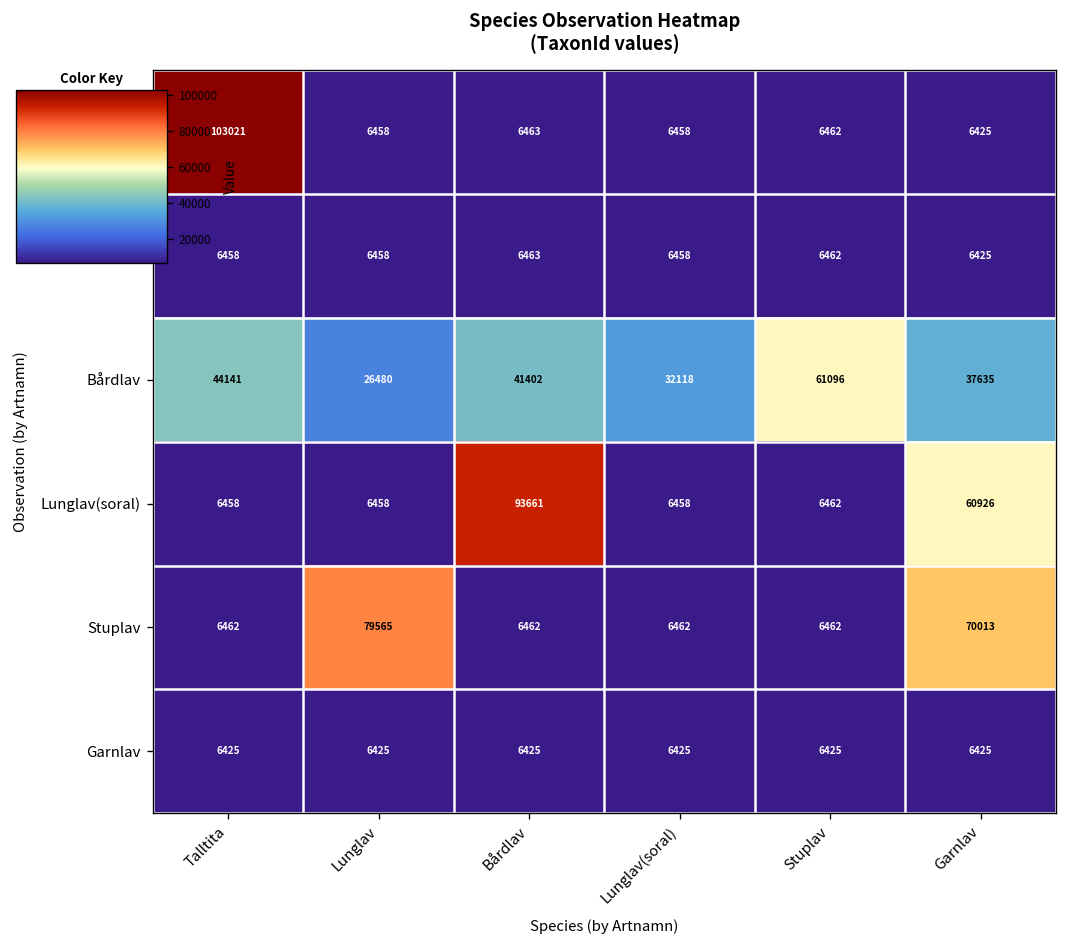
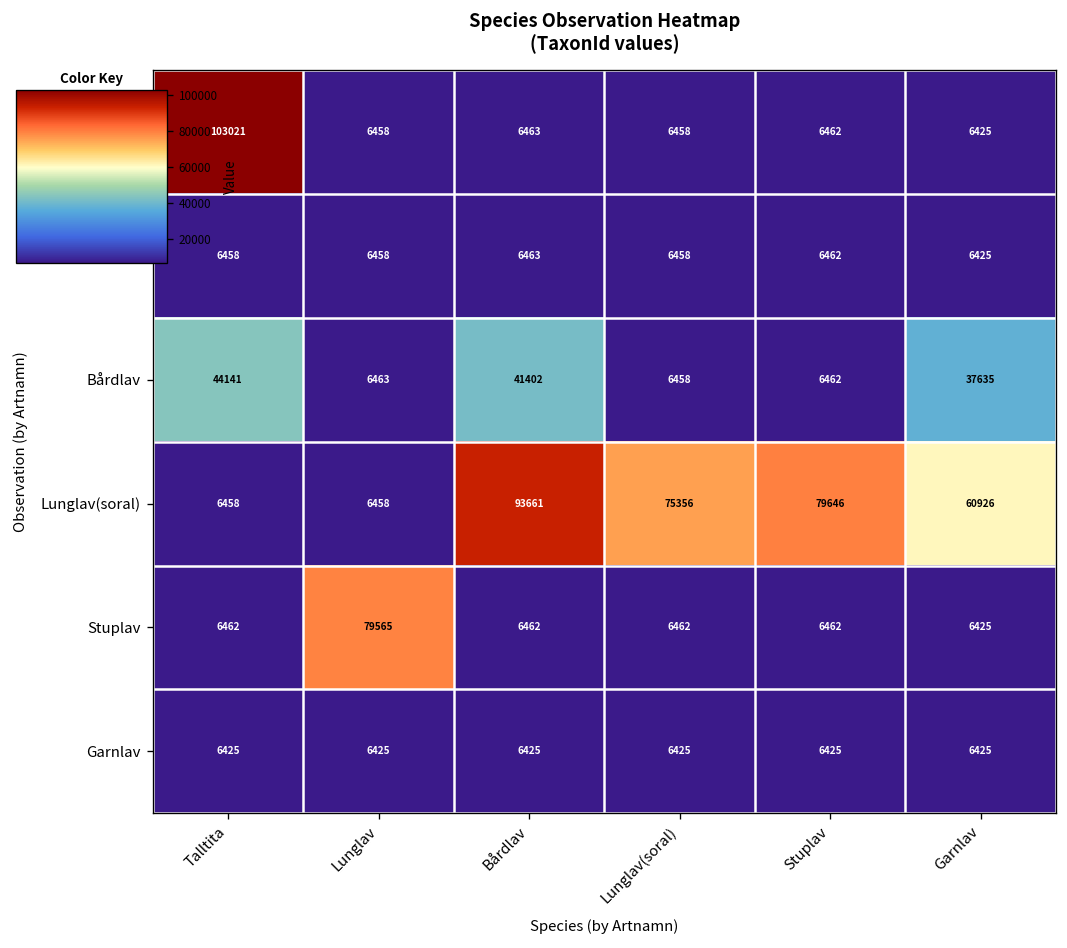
Bårdlav, Lunglav: 26480 -> 6463
Bårdlav, Lunglav(soral): 32118 -> 6458
Bårdlav, Stuplav: 61096 -> 6462
Lunglav(soral), Lunglav(soral): 6458 -> 75356
Lunglav(soral), Stuplav: 6462 -> 79646
Stuplav, Garnlav: 70013 -> 6425
